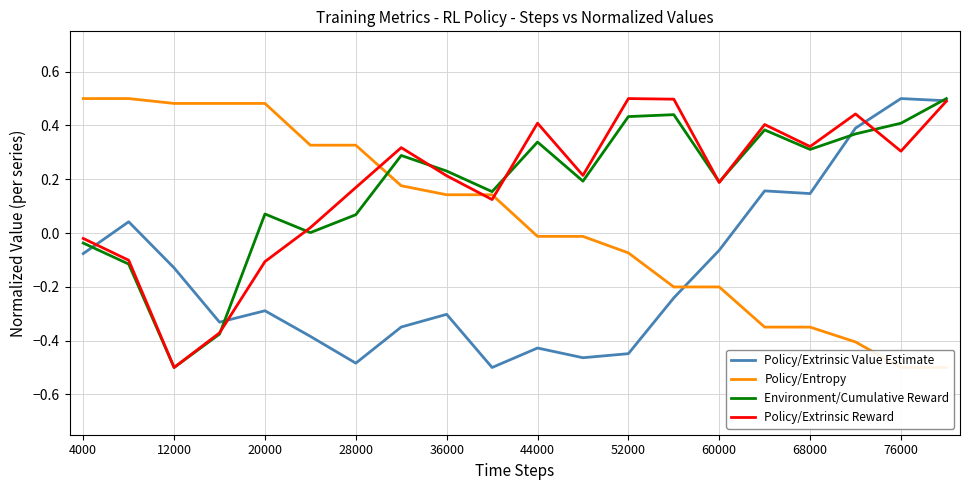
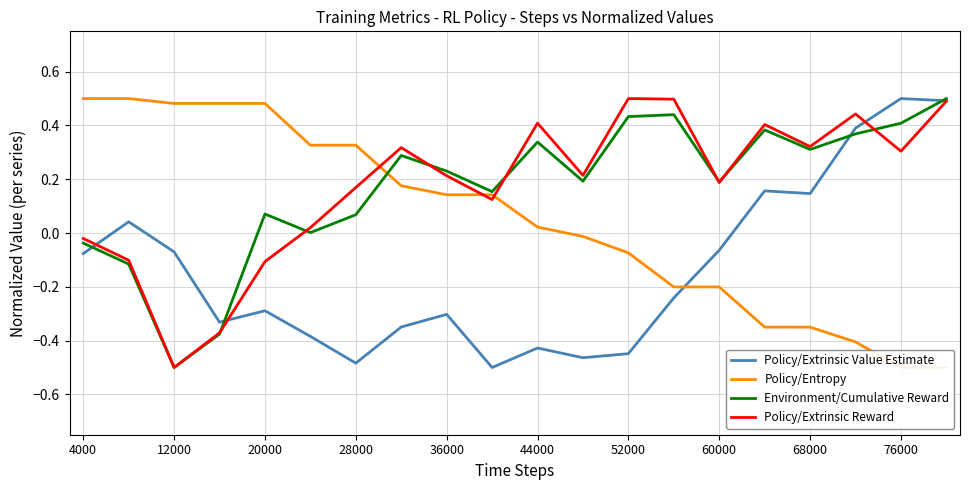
Policy/Extrinsic Value Estimate, 12000: -0.13 -> -0.07
Policy/Entropy, 44000: -0.01 -> 0.02
